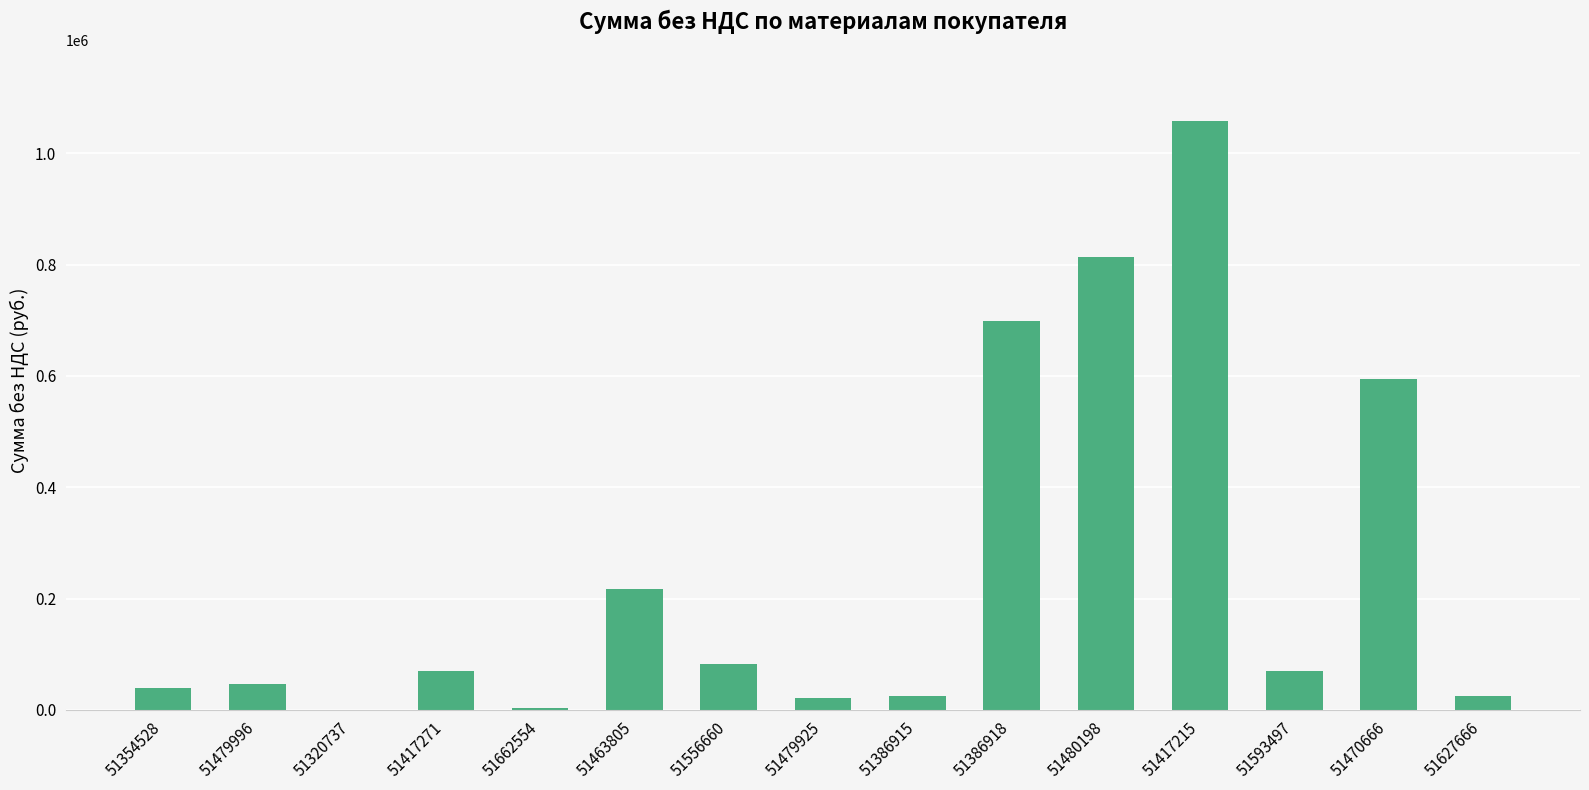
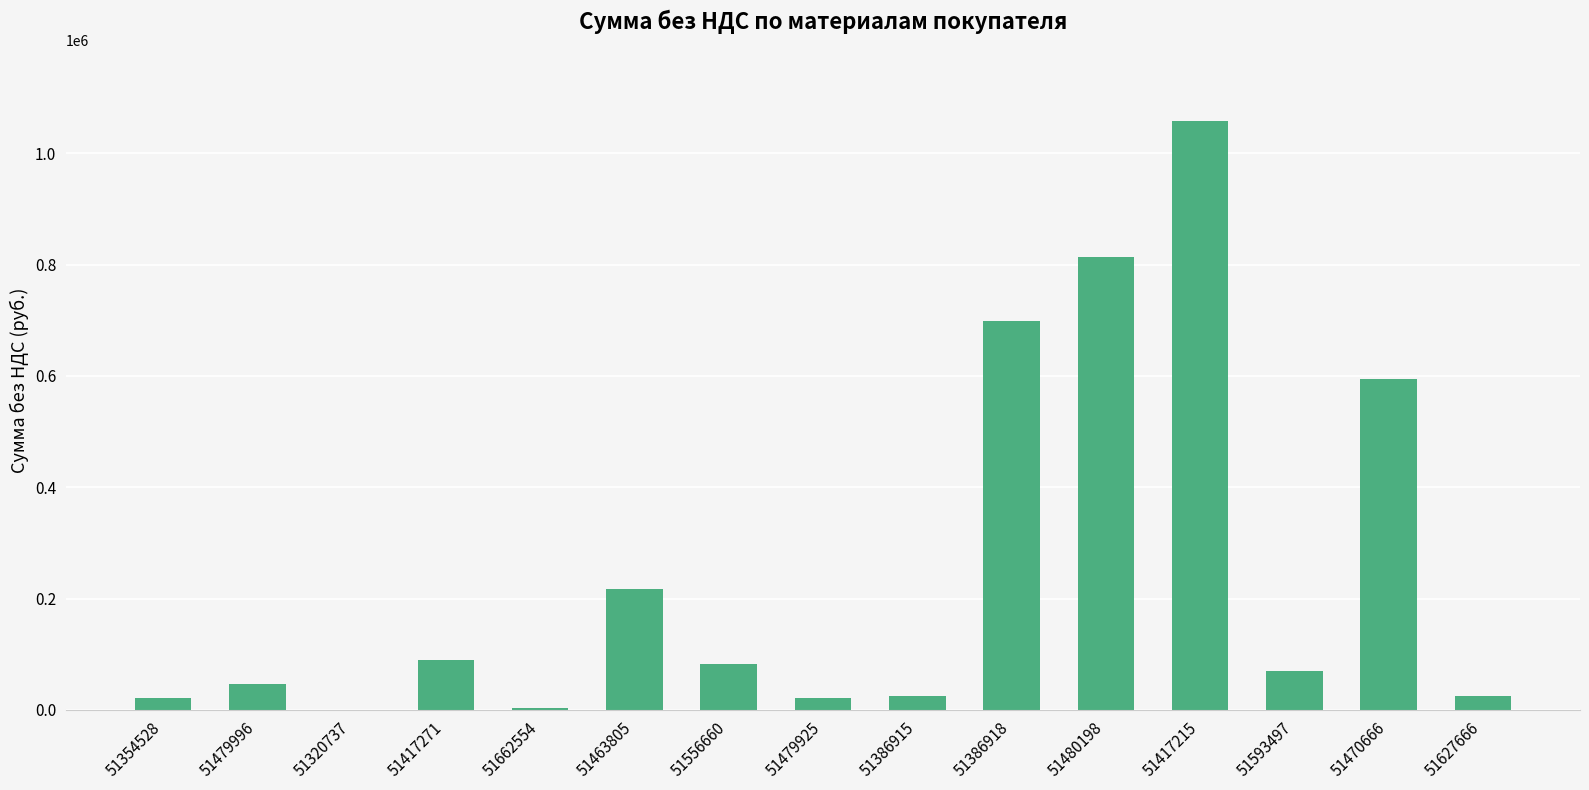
51354528: 40000 -> 20000
51417271: 70000 -> 90000
